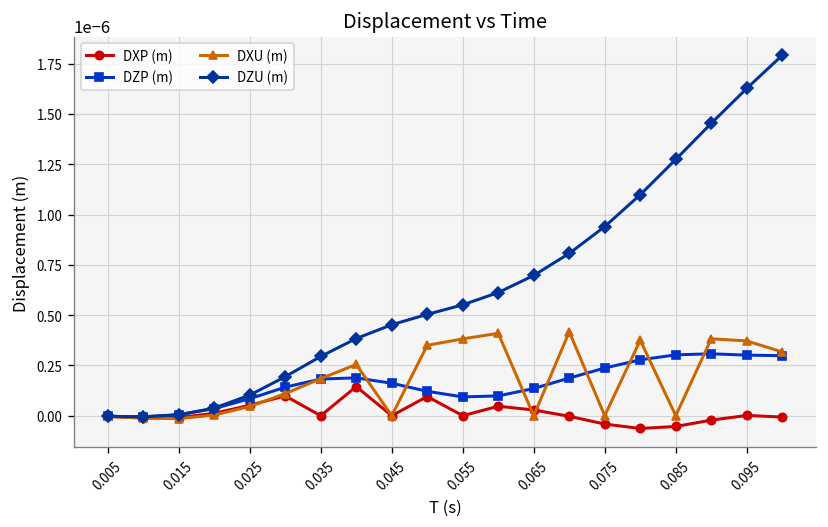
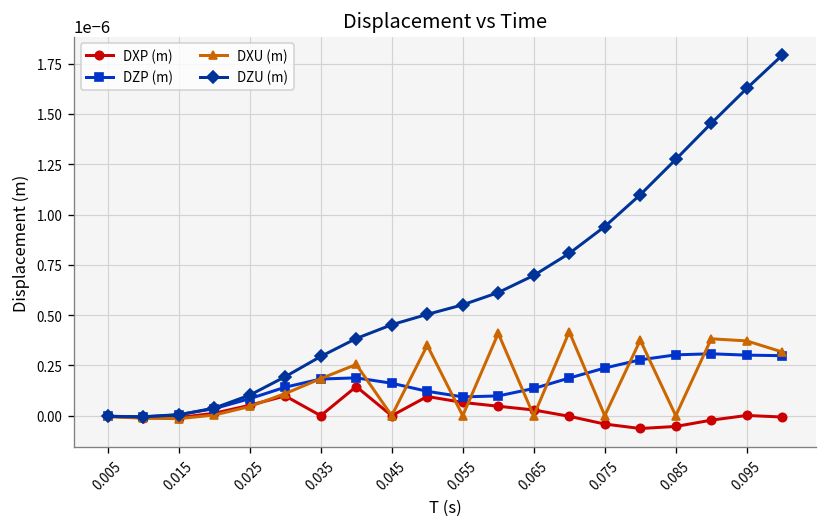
DXP (m), 0.055: 0.0000000 -> 0.0000001
DXU (m), 0.055: 0.0000004 -> 0.0000000
